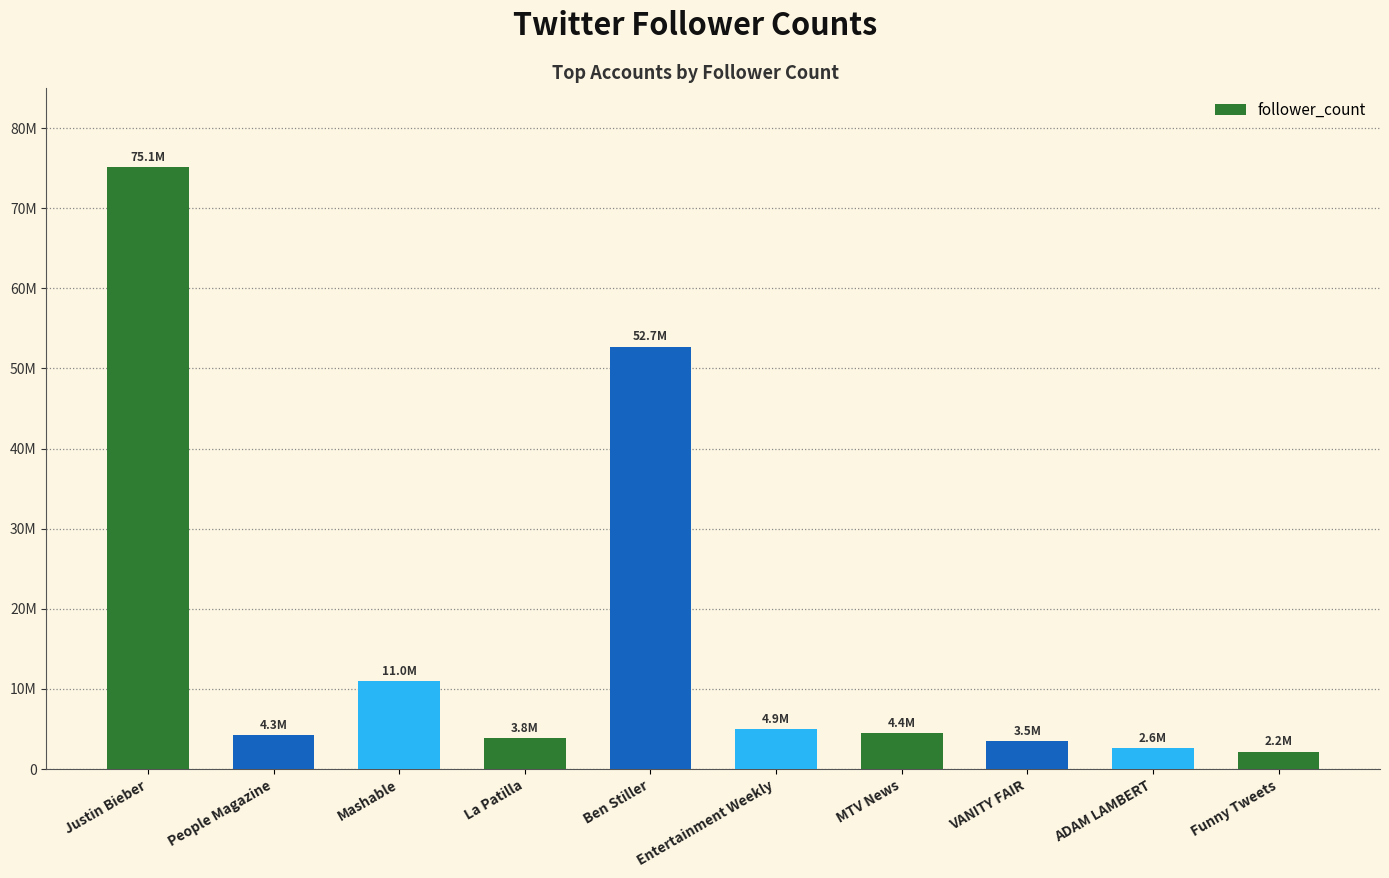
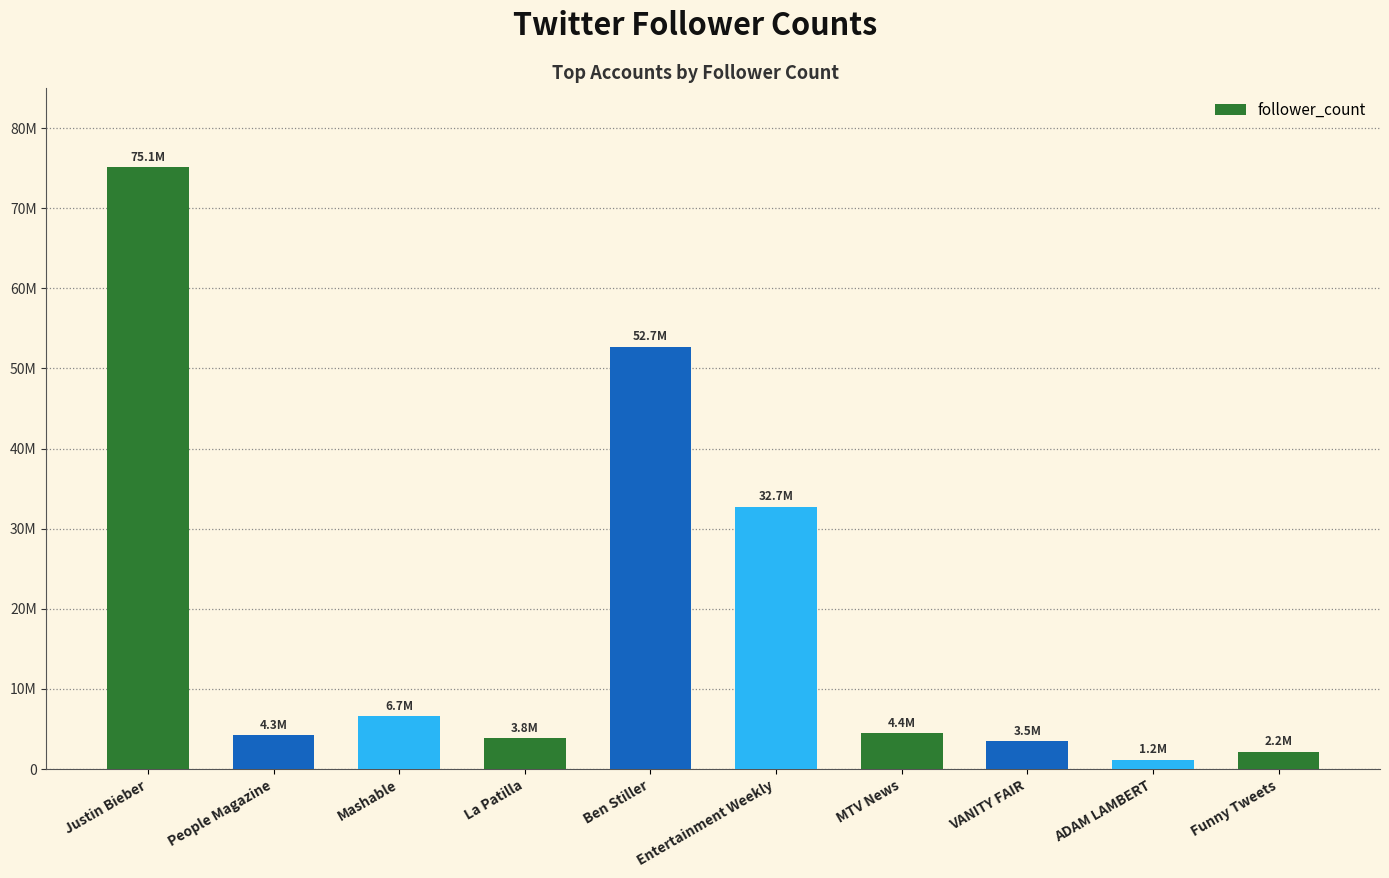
Mashable: 11.0M -> 6.7M
Entertainment Weekly: 4.9M -> 32.7M
ADAM LAMBERT: 2.6M -> 1.2M
